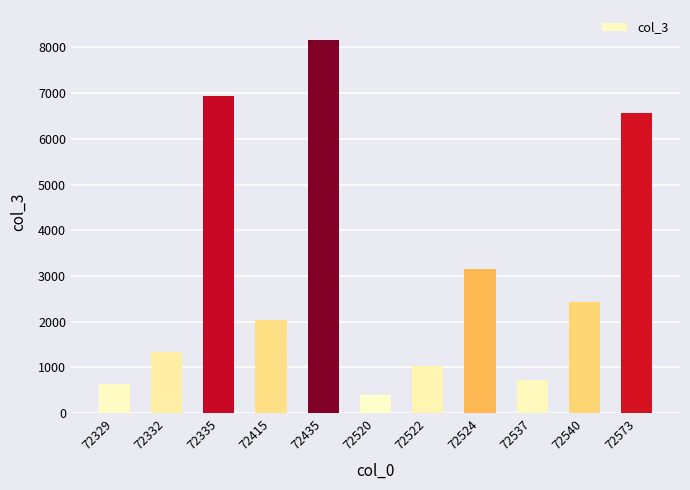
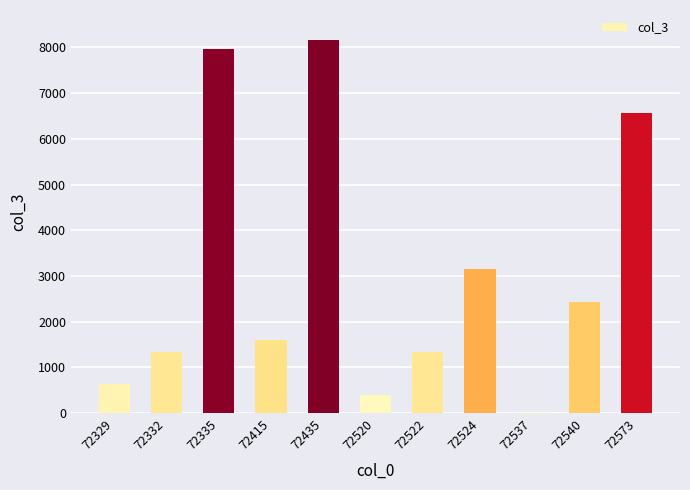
72335: 6900 -> 8000
72415: 2000 -> 1600
72522: 1000 -> 1300
72537: 700 -> 0
